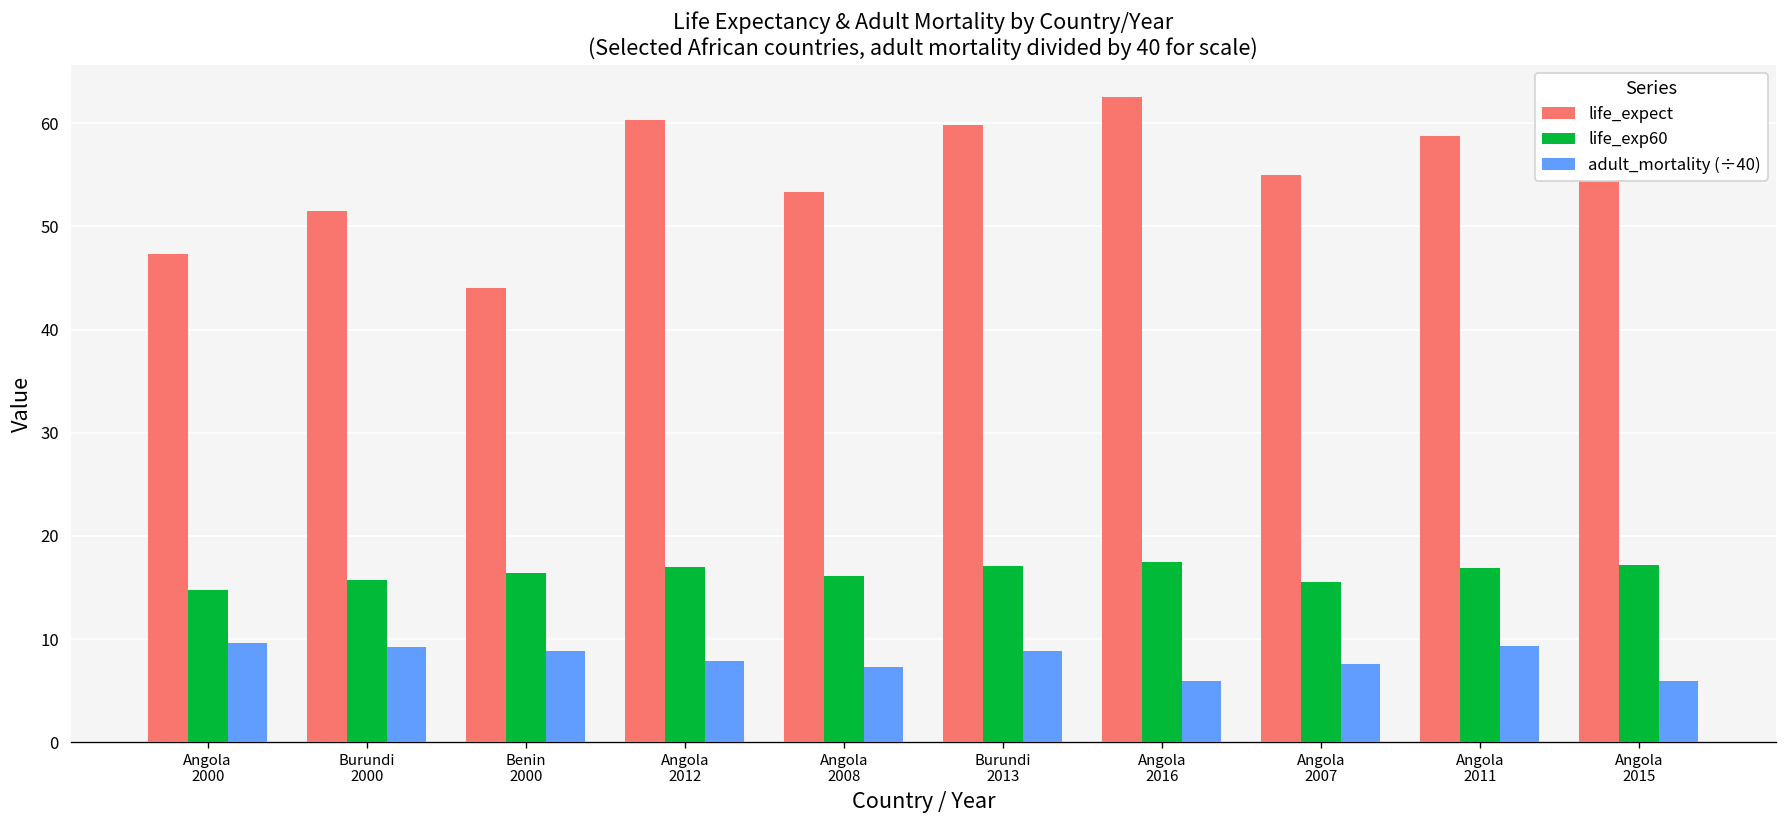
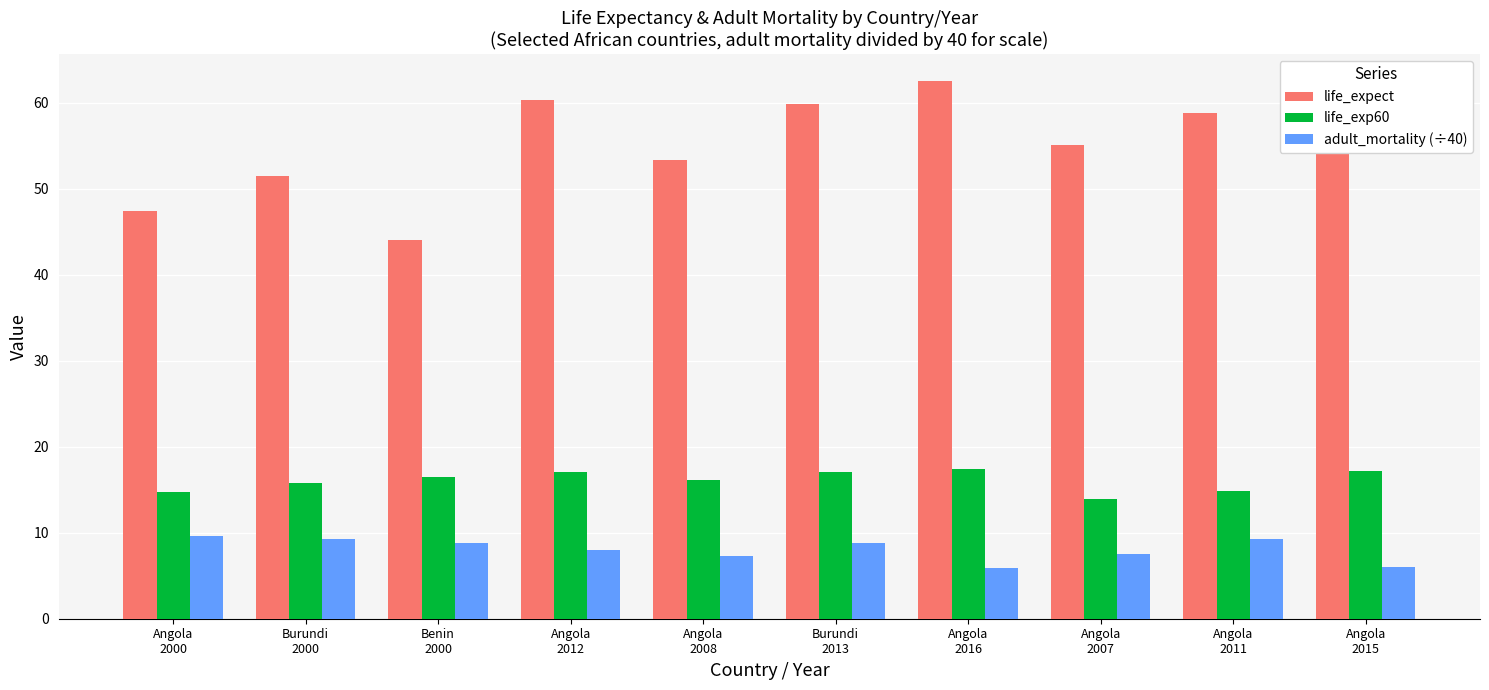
life_exp60, Angola 2007: 16 -> 14
life_exp60, Angola 2011: 17 -> 15
